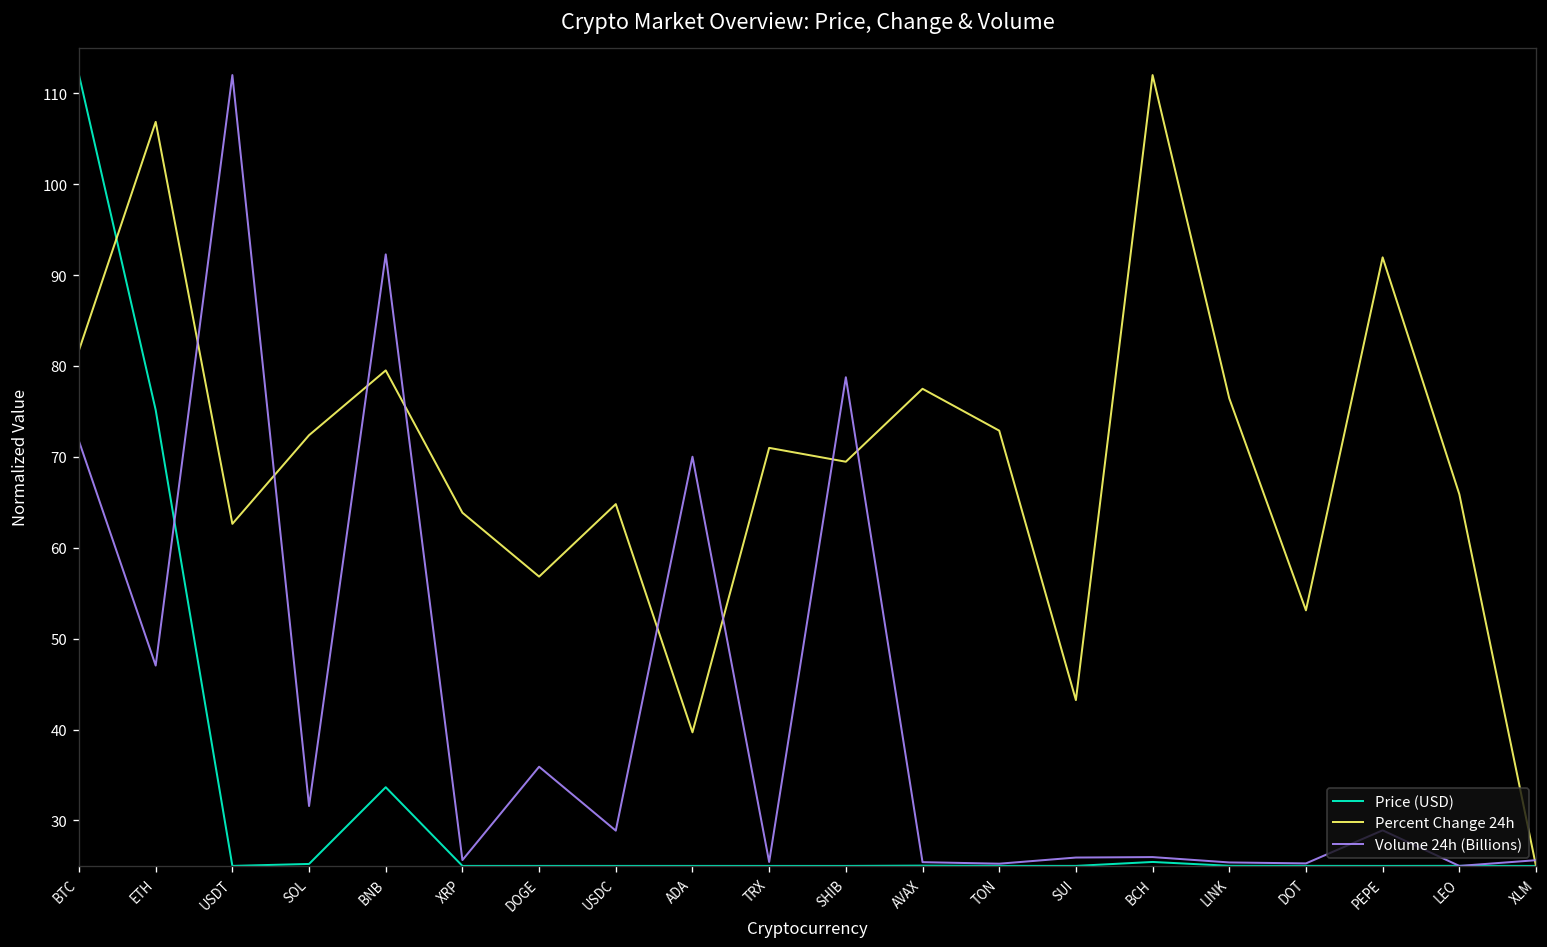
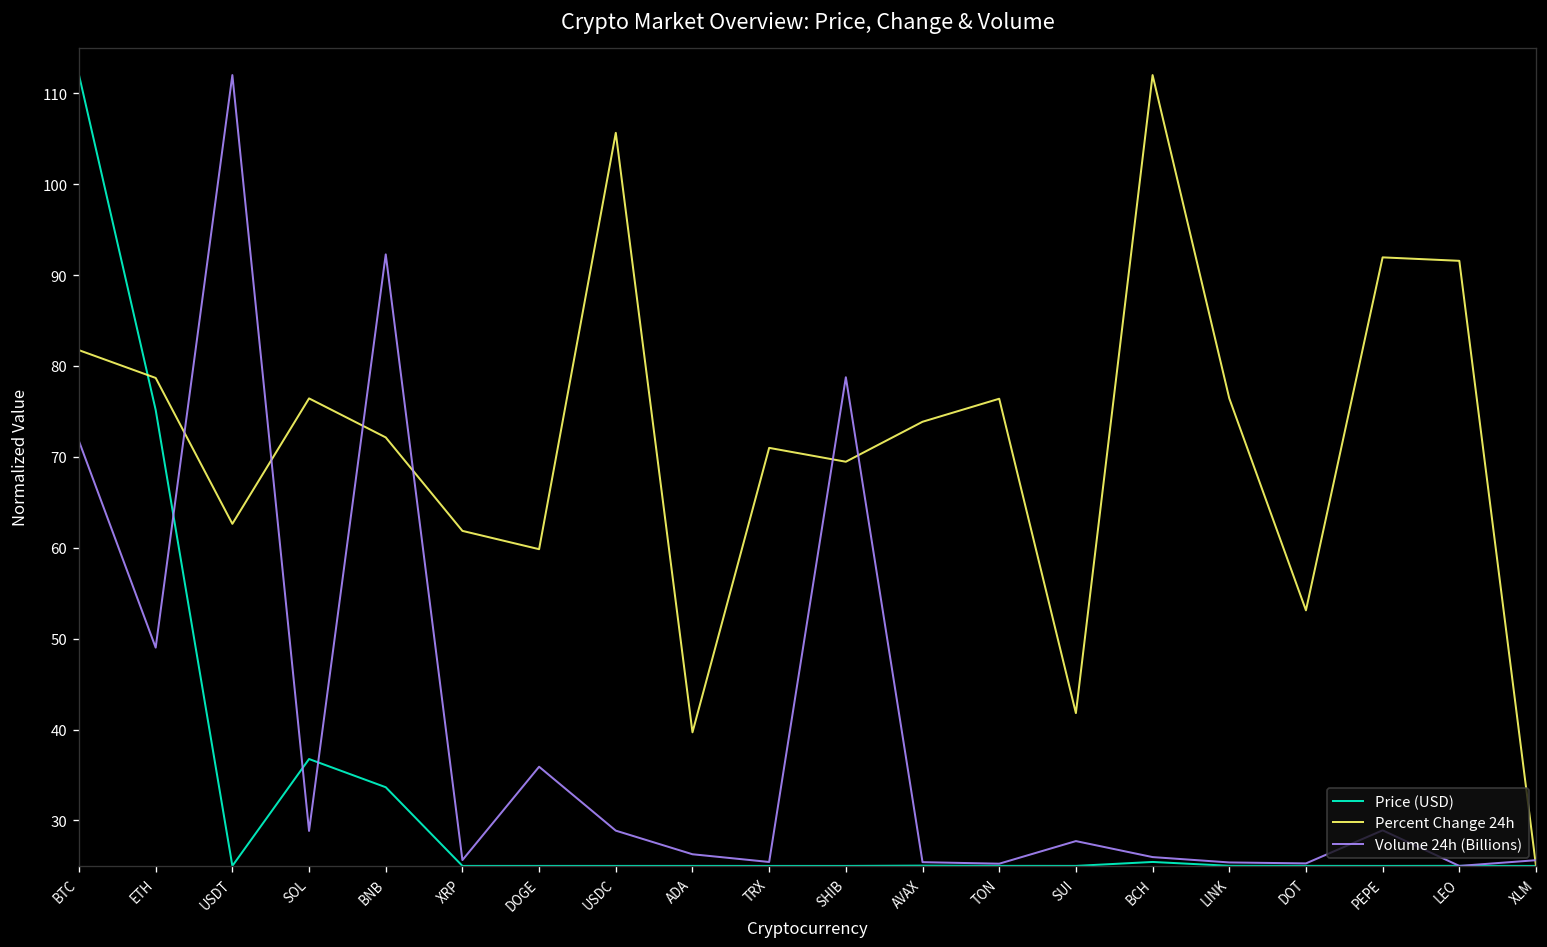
Percent Change 24h, ETH: 107 -> 79
Volume 24h (Billions), ETH: 47 -> 49
Price (USD), SOL: 25 -> 37
Percent Change 24h, SOL: 72 -> 76
Volume 24h (Billions), SOL: 32 -> 29
Percent Change 24h, BNB: 80 -> 72
Percent Change 24h, XRP: 64 -> 62
Percent Change 24h, DOGE: 57 -> 60
Percent Change 24h, USDC: 65 -> 106
Volume 24h (Billions), ADA: 70 -> 26
Percent Change 24h, AVAX: 77 -> 74
Percent Change 24h, TON: 73 -> 76
Percent Change 24h, SUI: 43 -> 42
Volume 24h (Billions), SUI: 26 -> 28
Percent Change 24h, LEO: 66 -> 92
